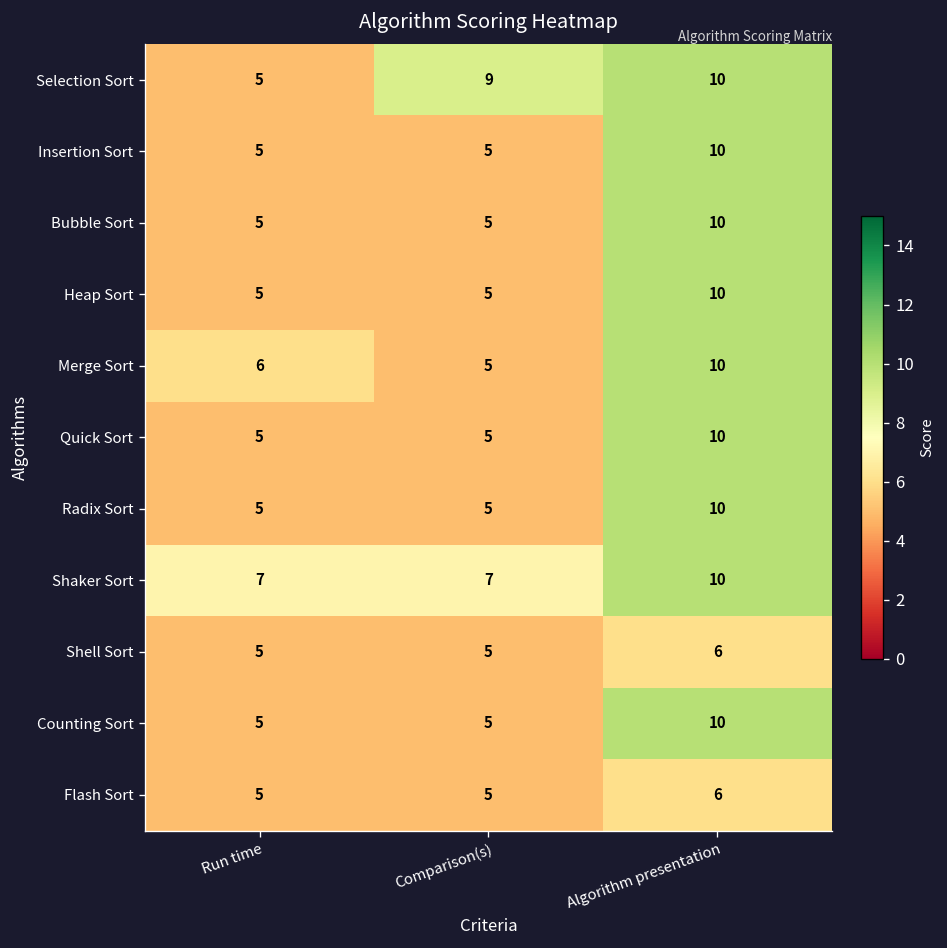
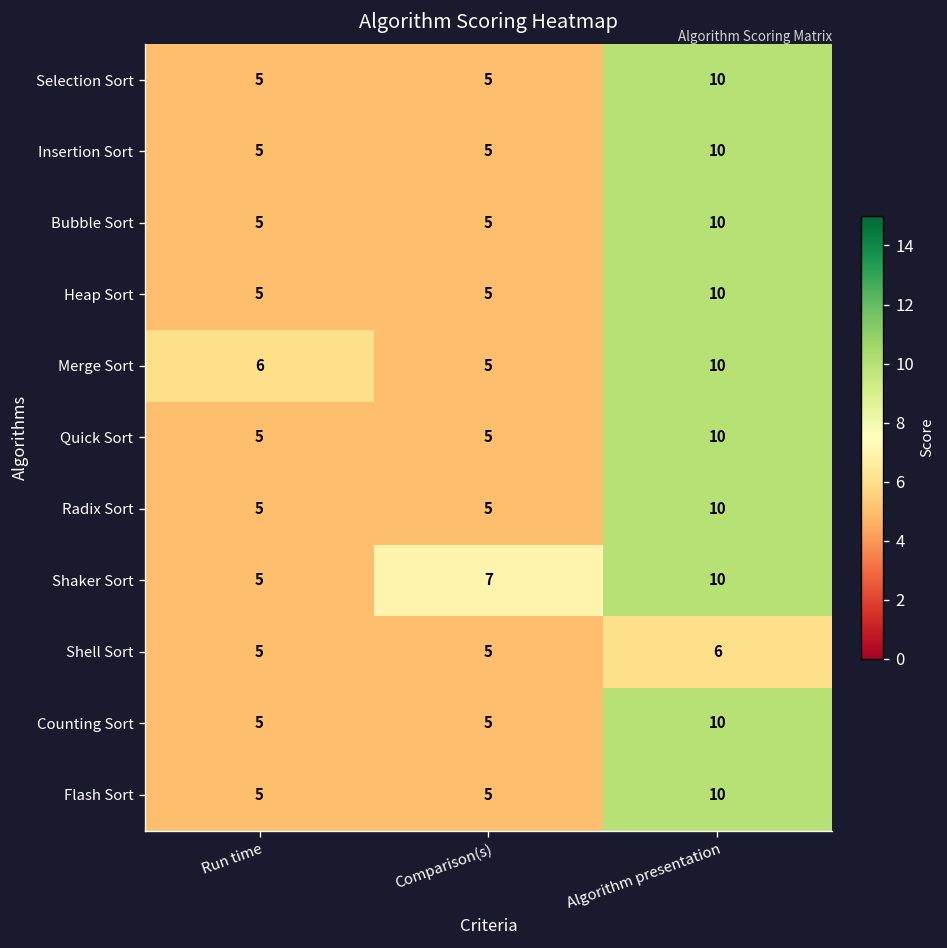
Selection Sort, Comparison(s): 9 -> 5
Shaker Sort, Run time: 7 -> 5
Flash Sort, Algorithm presentation: 6 -> 10
